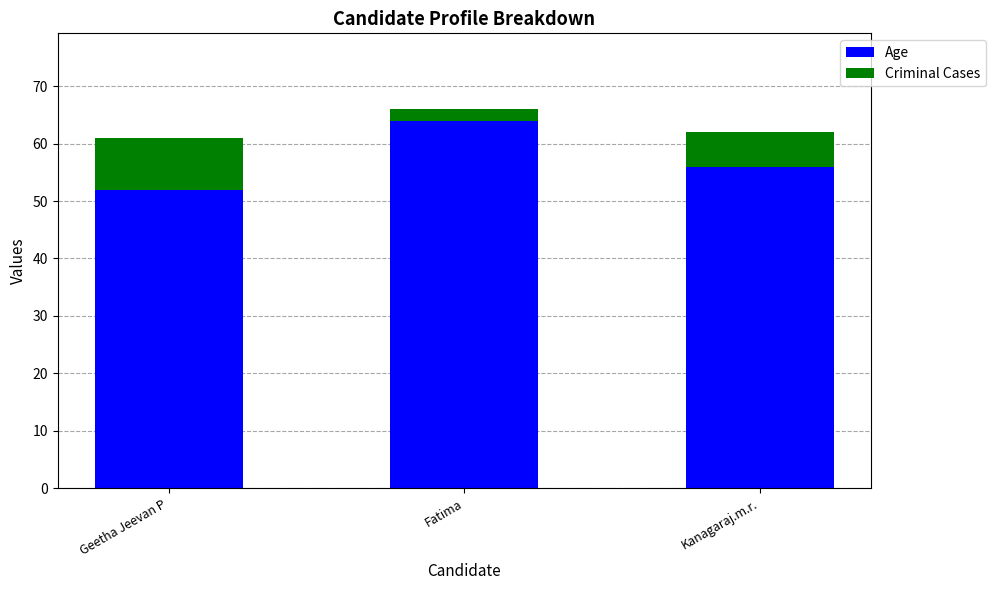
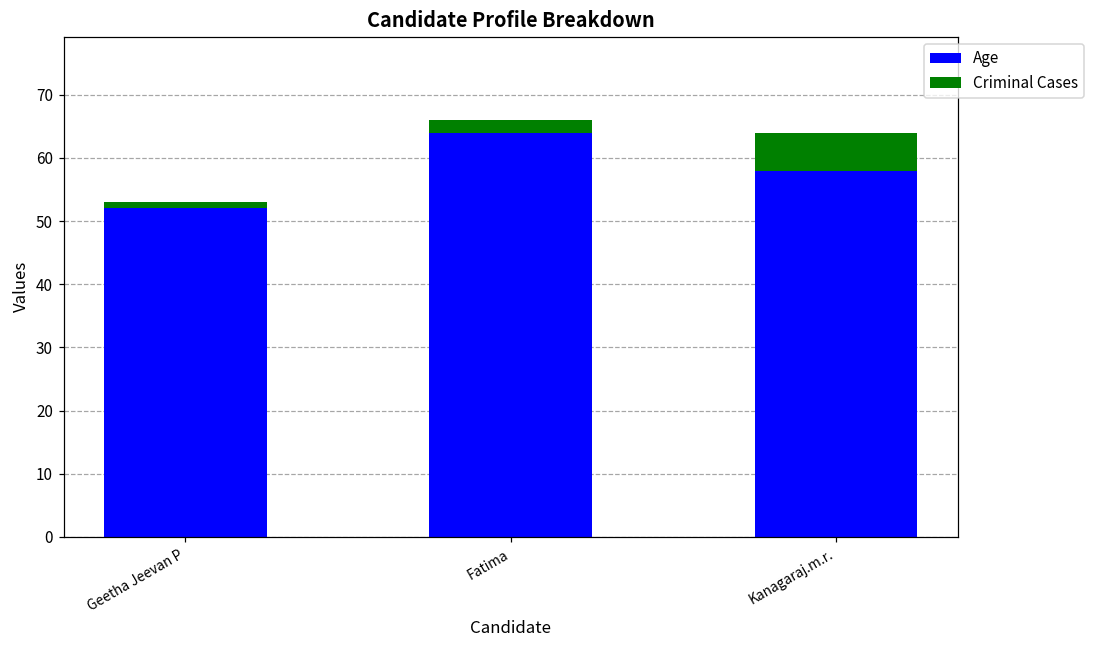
Criminal Cases, Geetha Jeevan P: 9 -> 1
Age, Kanagaraj.m.r.: 56 -> 58
